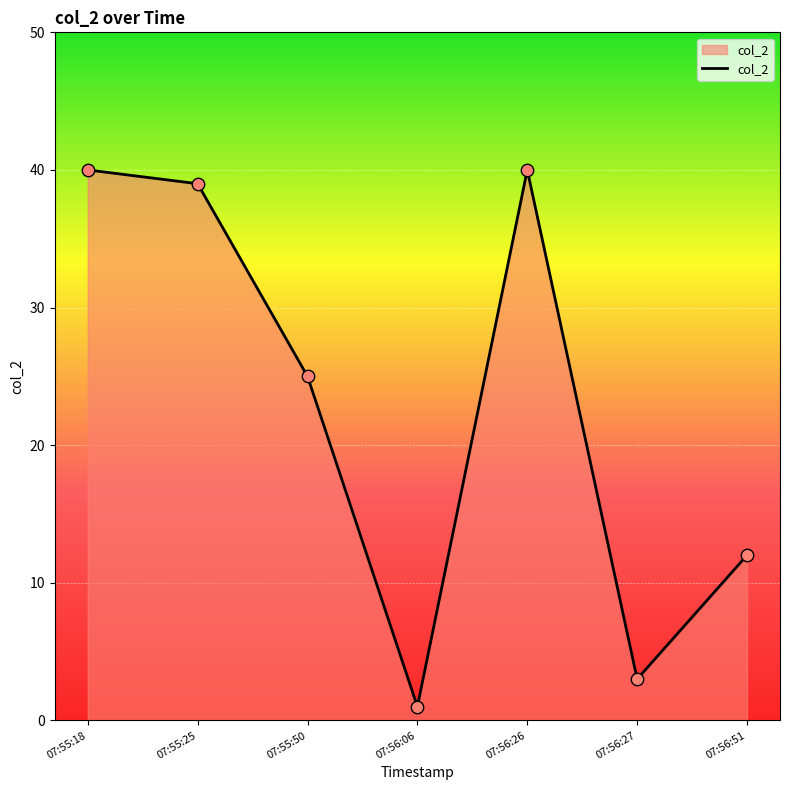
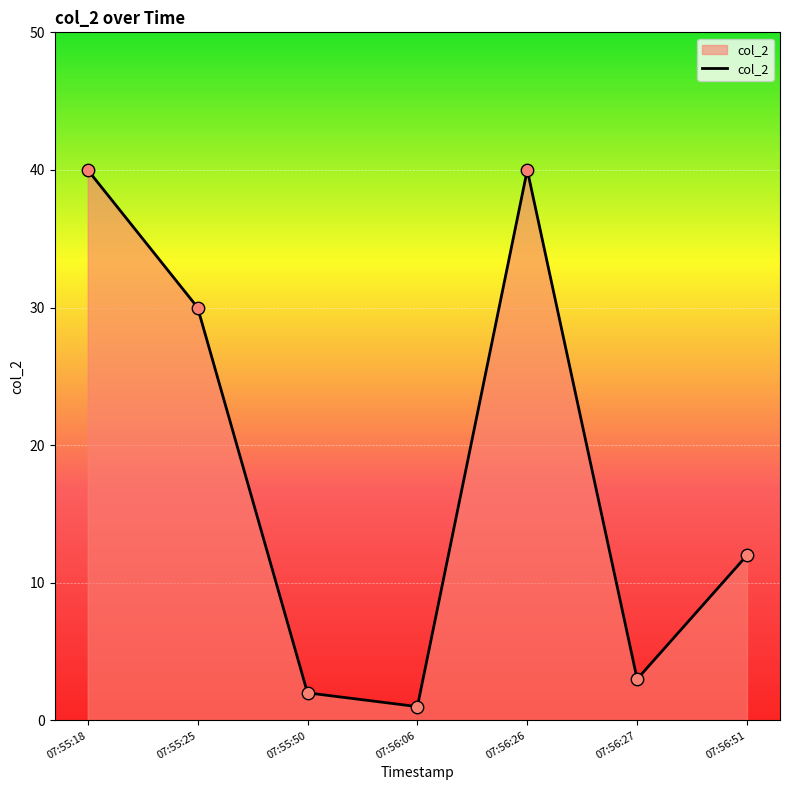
07:55:25: 39 -> 30
07:55:50: 25 -> 2
